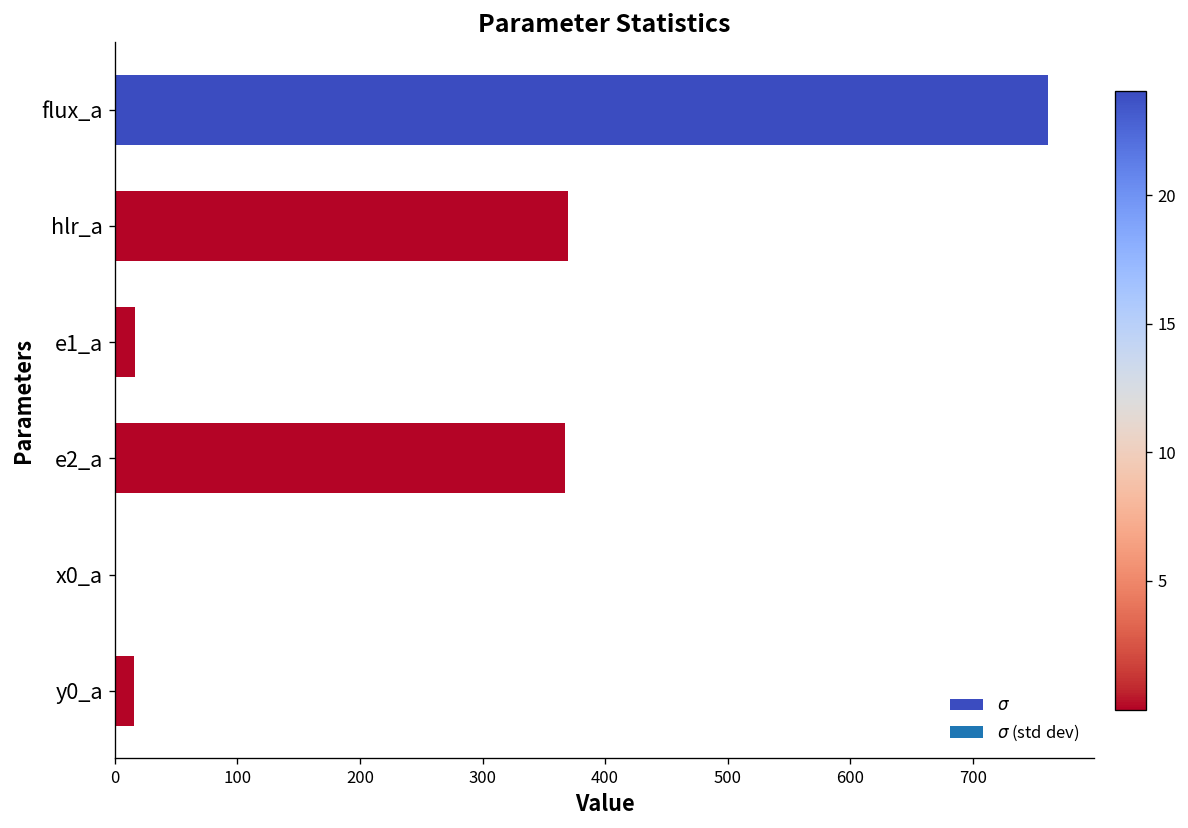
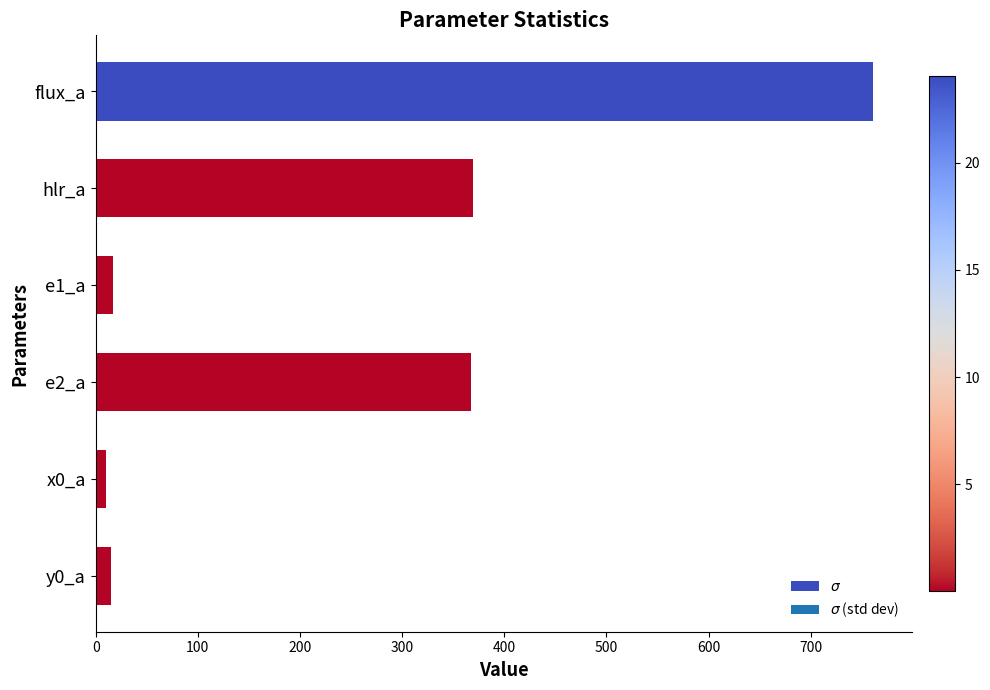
x0_a: 0 -> 10
